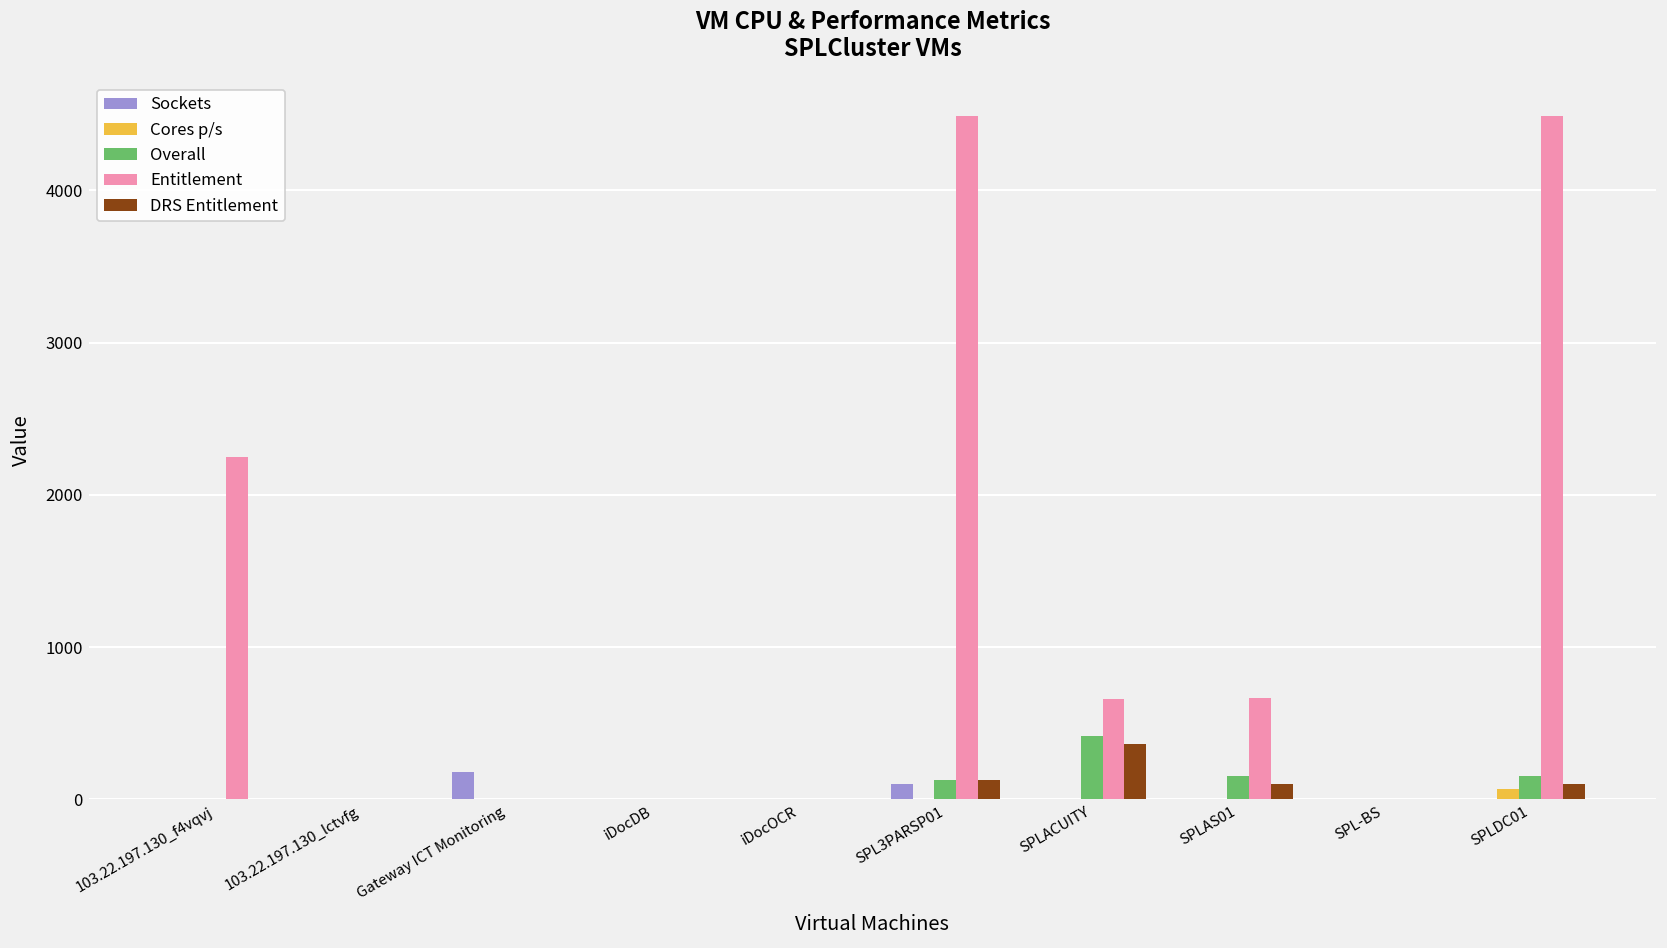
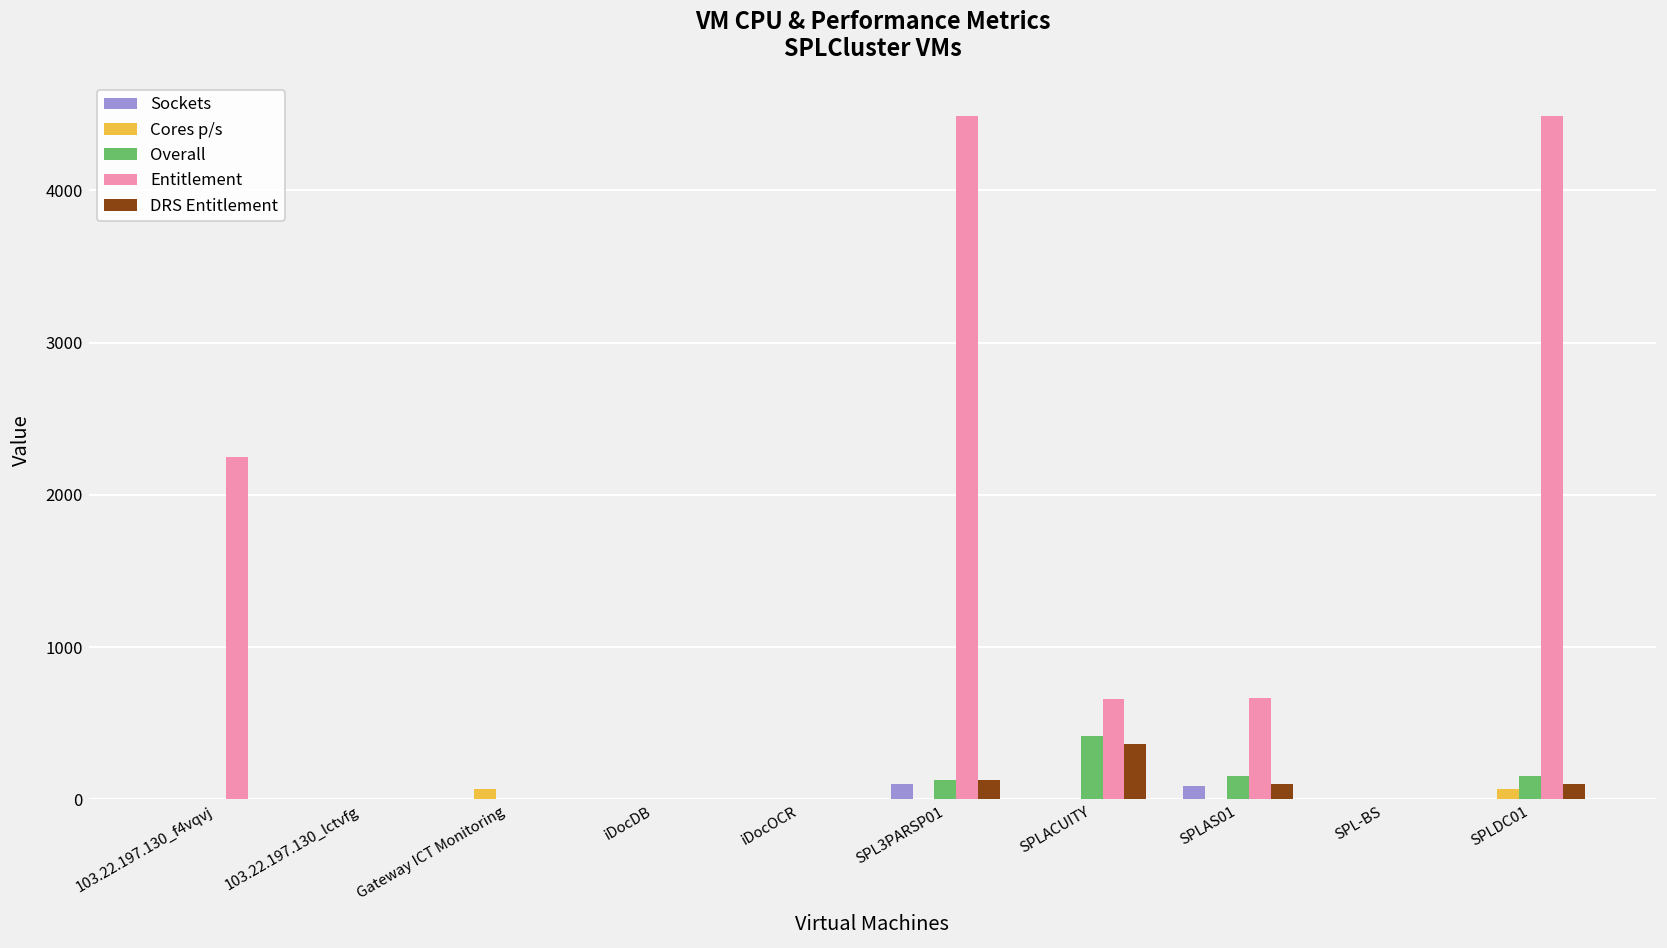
Sockets, Gateway ICT Monitoring: 180 -> 0
Cores p/s, Gateway ICT Monitoring: 0 -> 70
Sockets, SPLAS01: 0 -> 90
